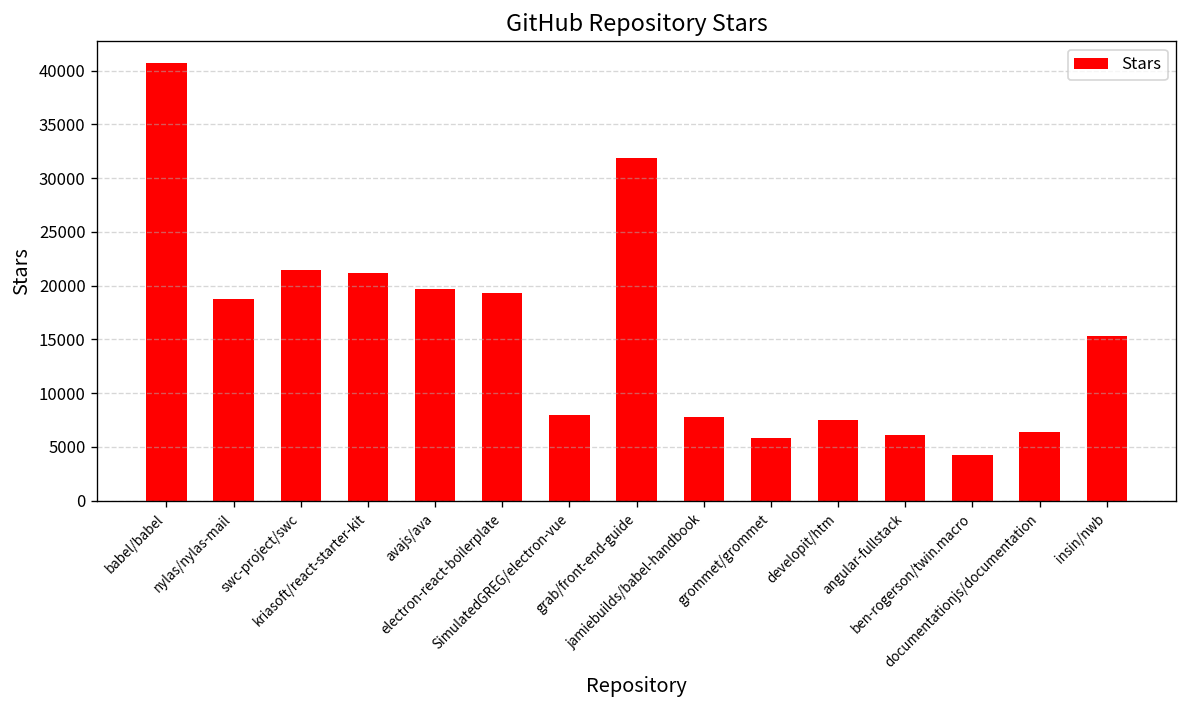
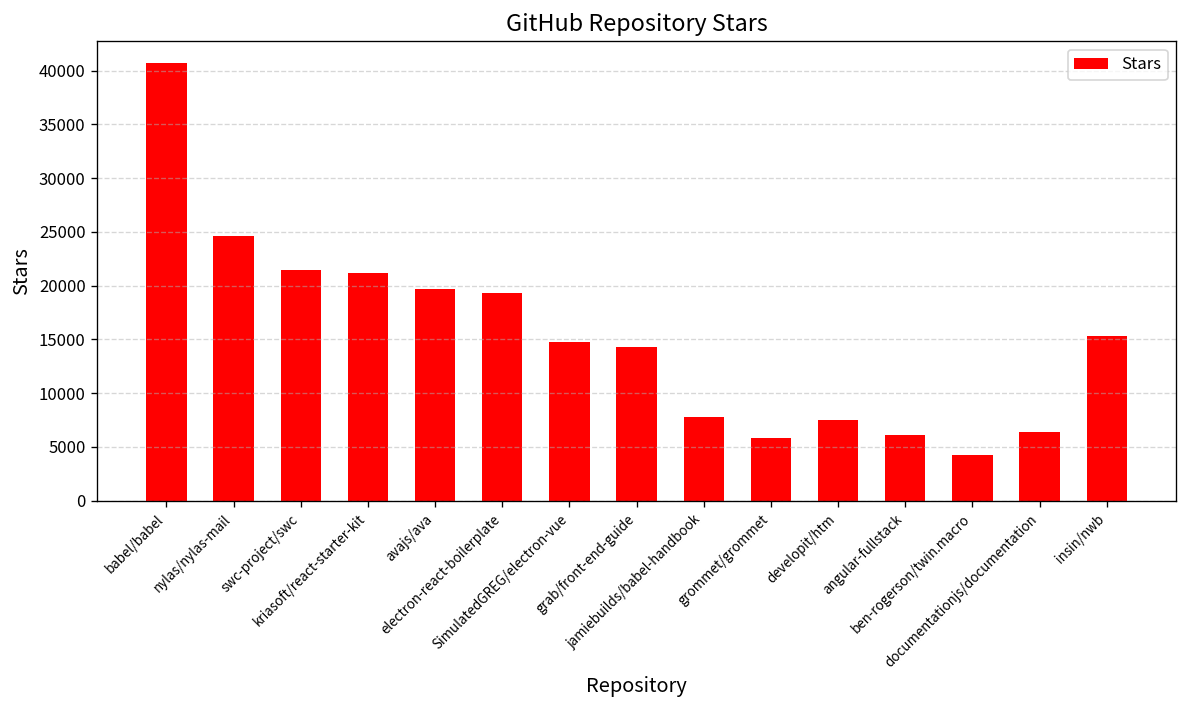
nylas/nylas-mail: 19000 -> 25000
SimulatedGREG/electron-vue: 8000 -> 15000
grab/front-end-guide: 32000 -> 14000
